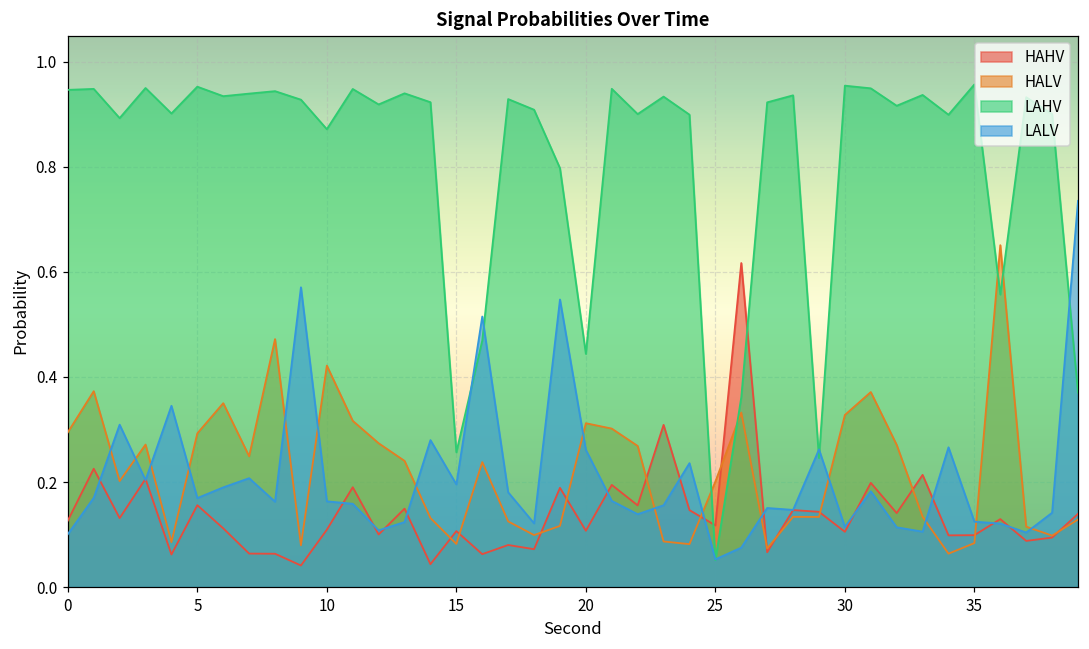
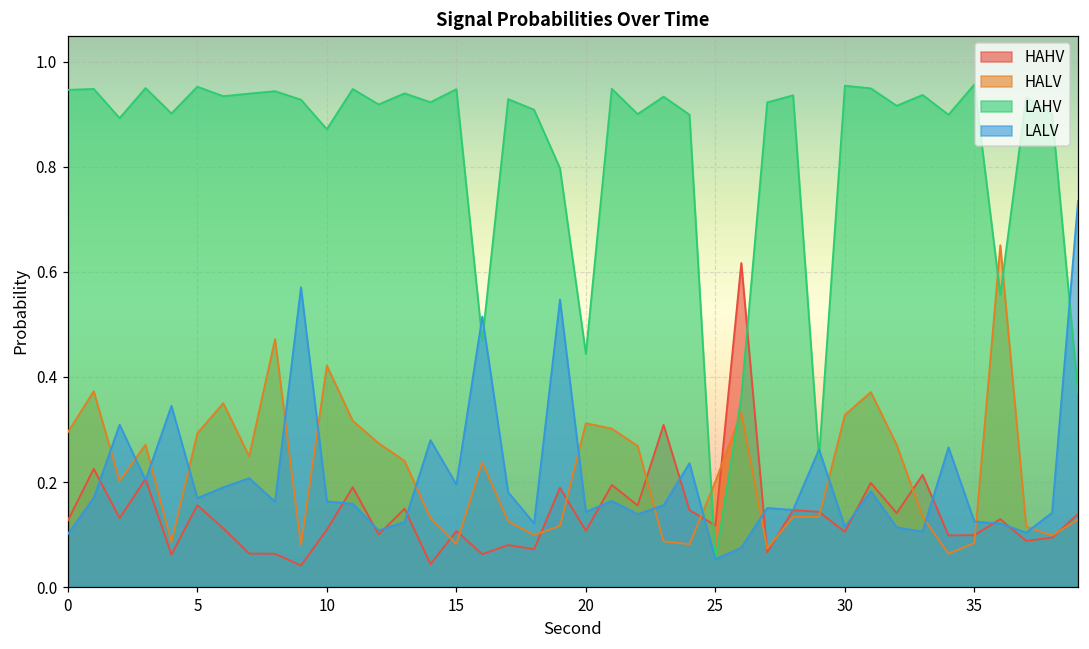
LAHV, 15: 0.26 -> 0.95
LALV, 20: 0.26 -> 0.14
